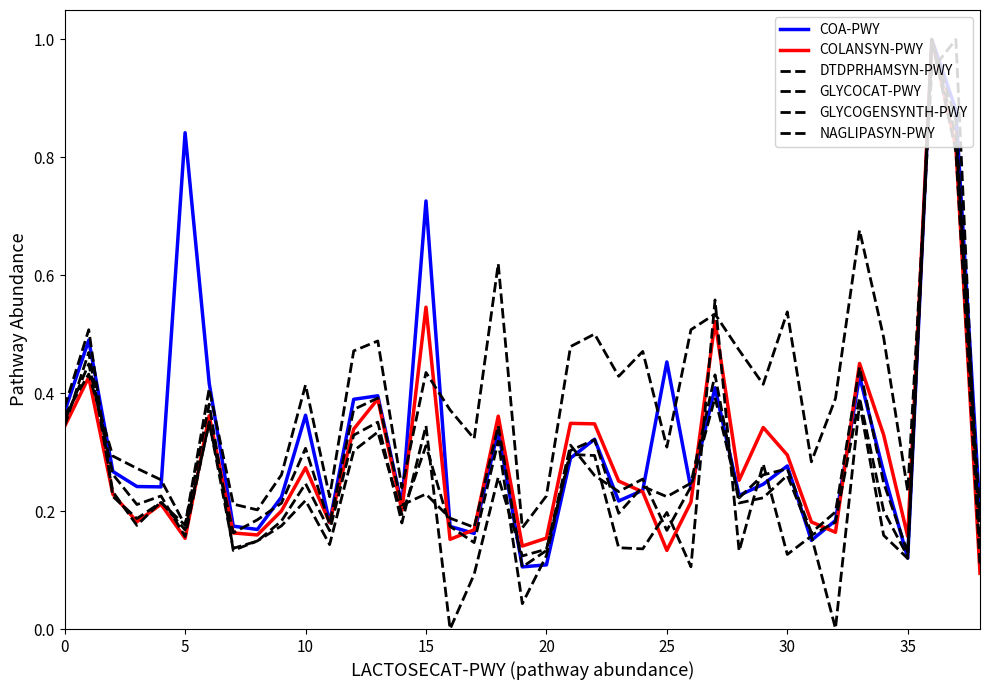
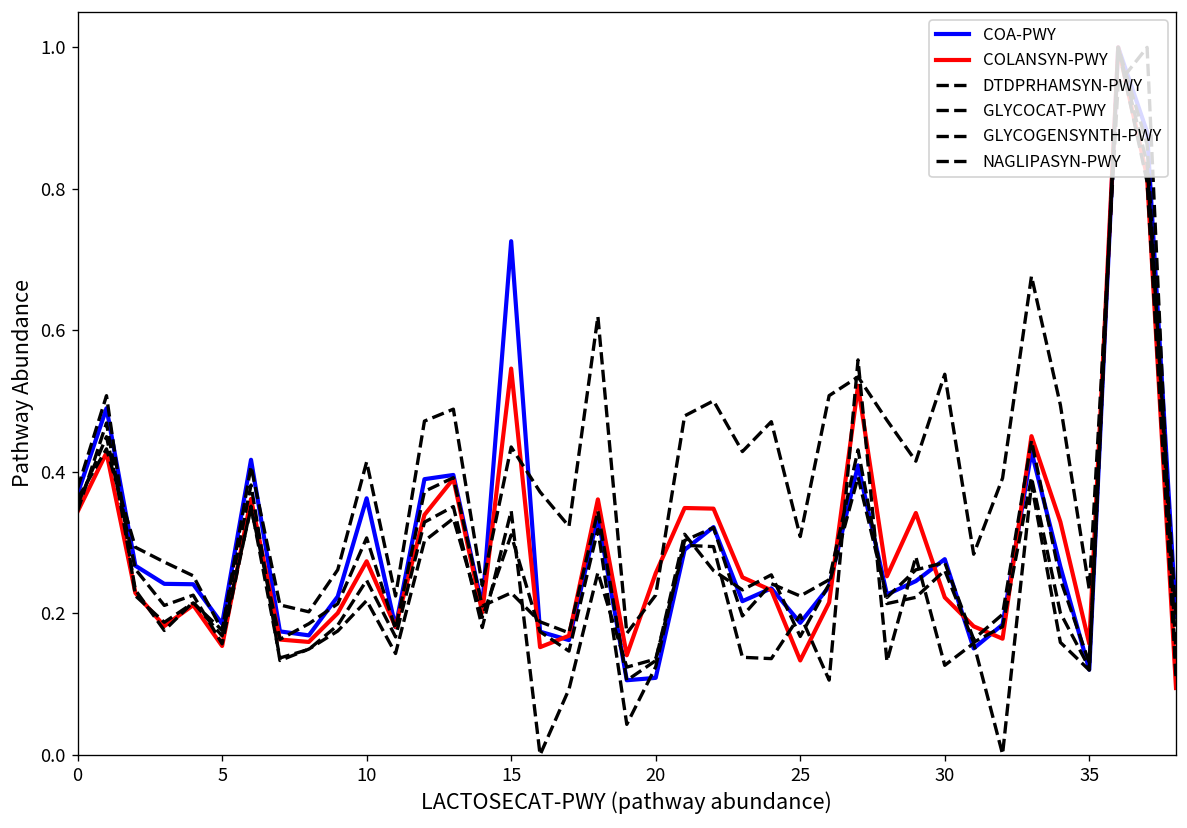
COA-PWY, 5: 0.84 -> 0.19
COLANSYN-PWY, 20: 0.15 -> 0.26
COA-PWY, 25: 0.45 -> 0.19
COLANSYN-PWY, 30: 0.30 -> 0.22
